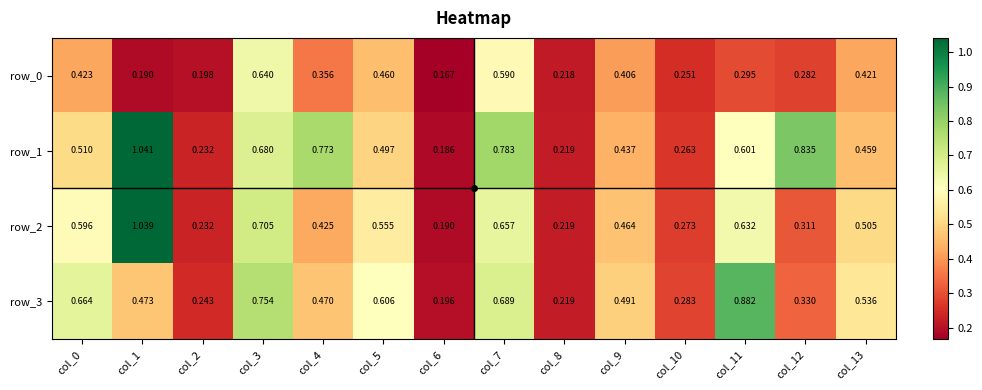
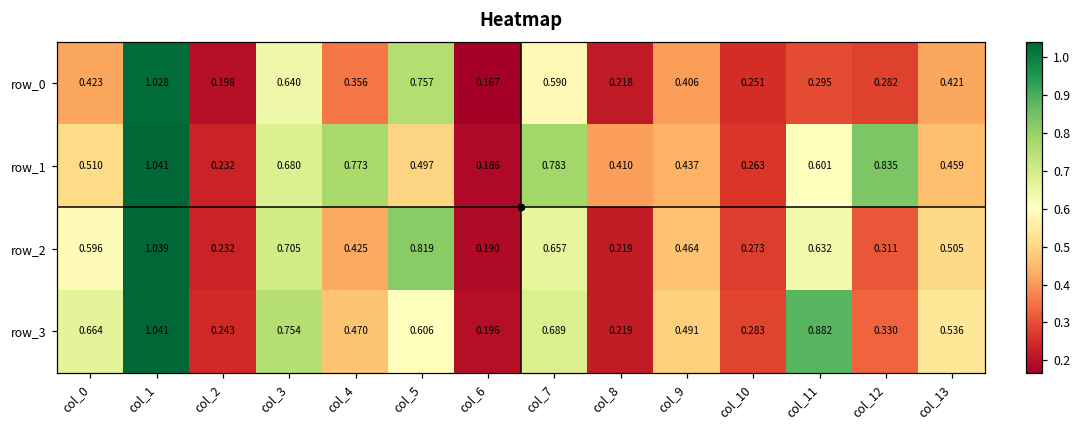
row_0, col_1: 0.190 -> 1.028
row_0, col_5: 0.460 -> 0.757
row_1, col_8: 0.219 -> 0.410
row_2, col_5: 0.555 -> 0.819
row_3, col_1: 0.473 -> 1.041
